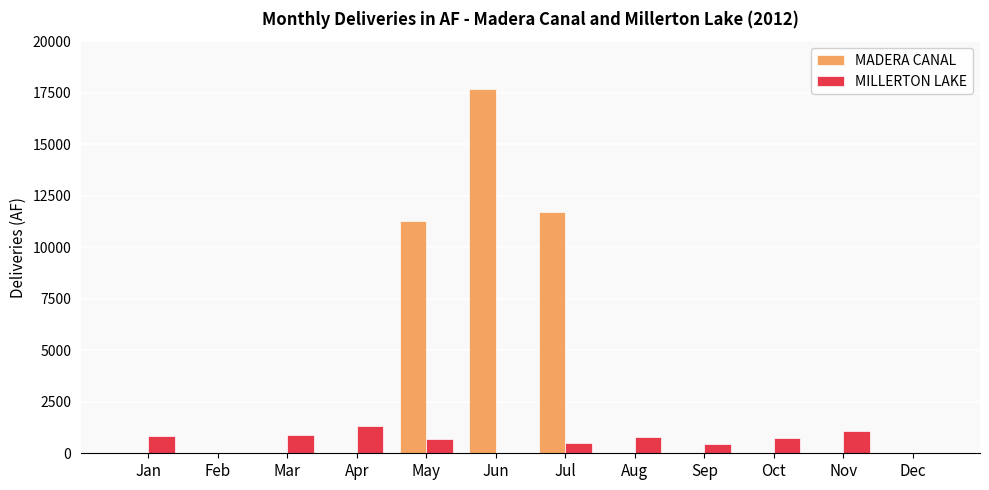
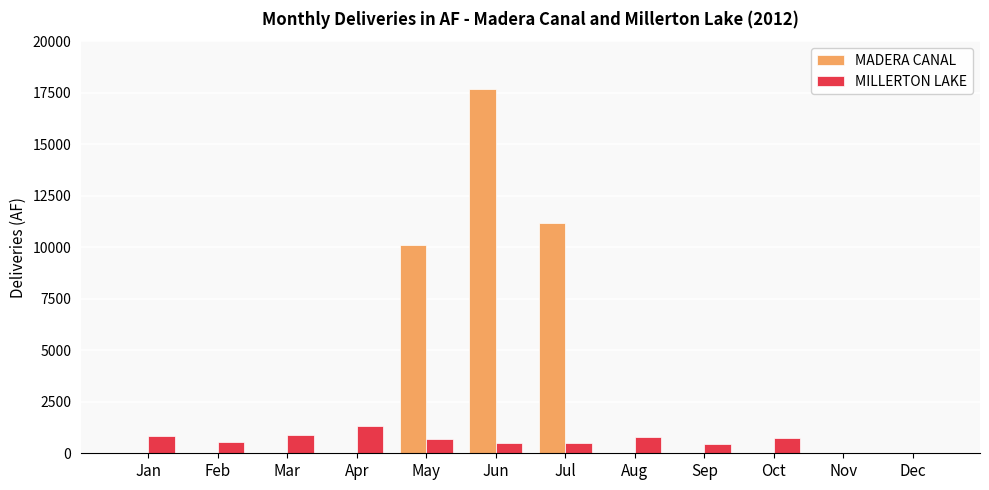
MILLERTON LAKE, Feb: 0 -> 600
MADERA CANAL, May: 11300 -> 10100
MILLERTON LAKE, Jun: 0 -> 500
MADERA CANAL, Jul: 11700 -> 11200
MILLERTON LAKE, Nov: 1100 -> 0
